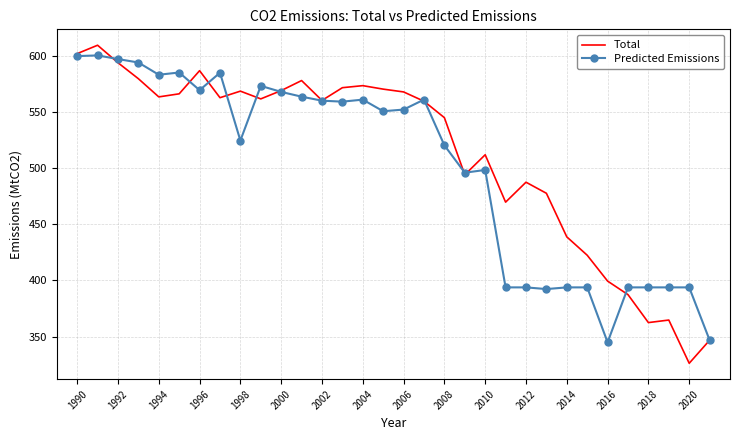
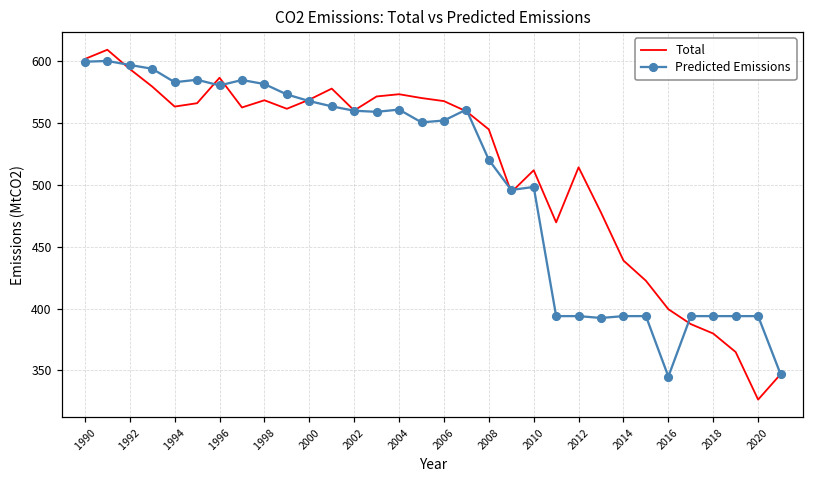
Predicted Emissions, 1996: 569 -> 581
Predicted Emissions, 1998: 525 -> 582
Total, 2012: 487 -> 514
Total, 2018: 362 -> 380
